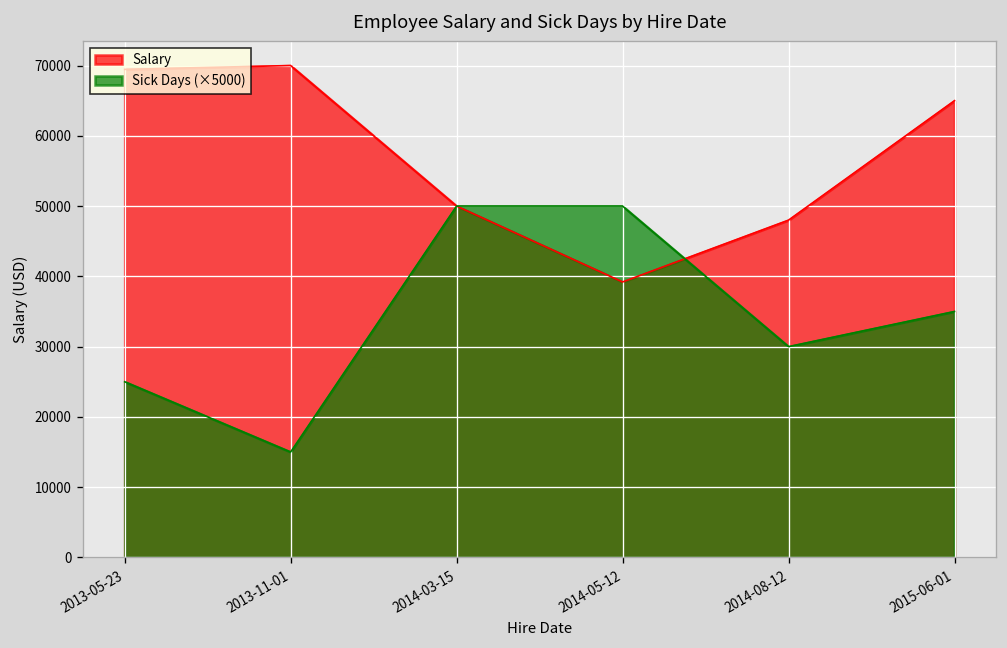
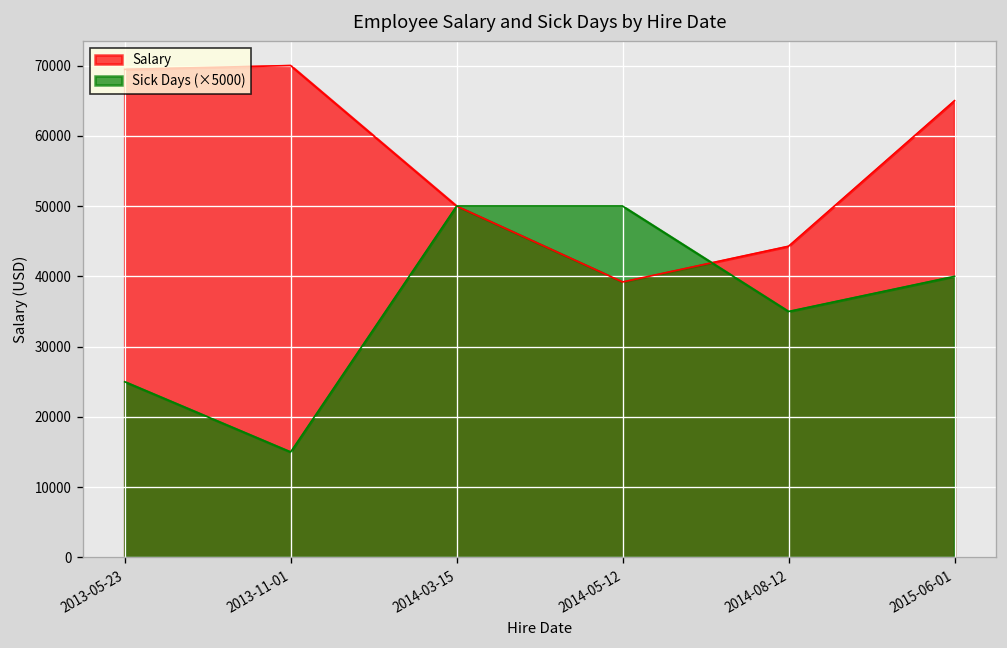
Salary, 2014-08-12: 48000 -> 44000
Sick Days (×5000), 2014-08-12: 30000 -> 35000
Sick Days (×5000), 2015-06-01: 35000 -> 40000
